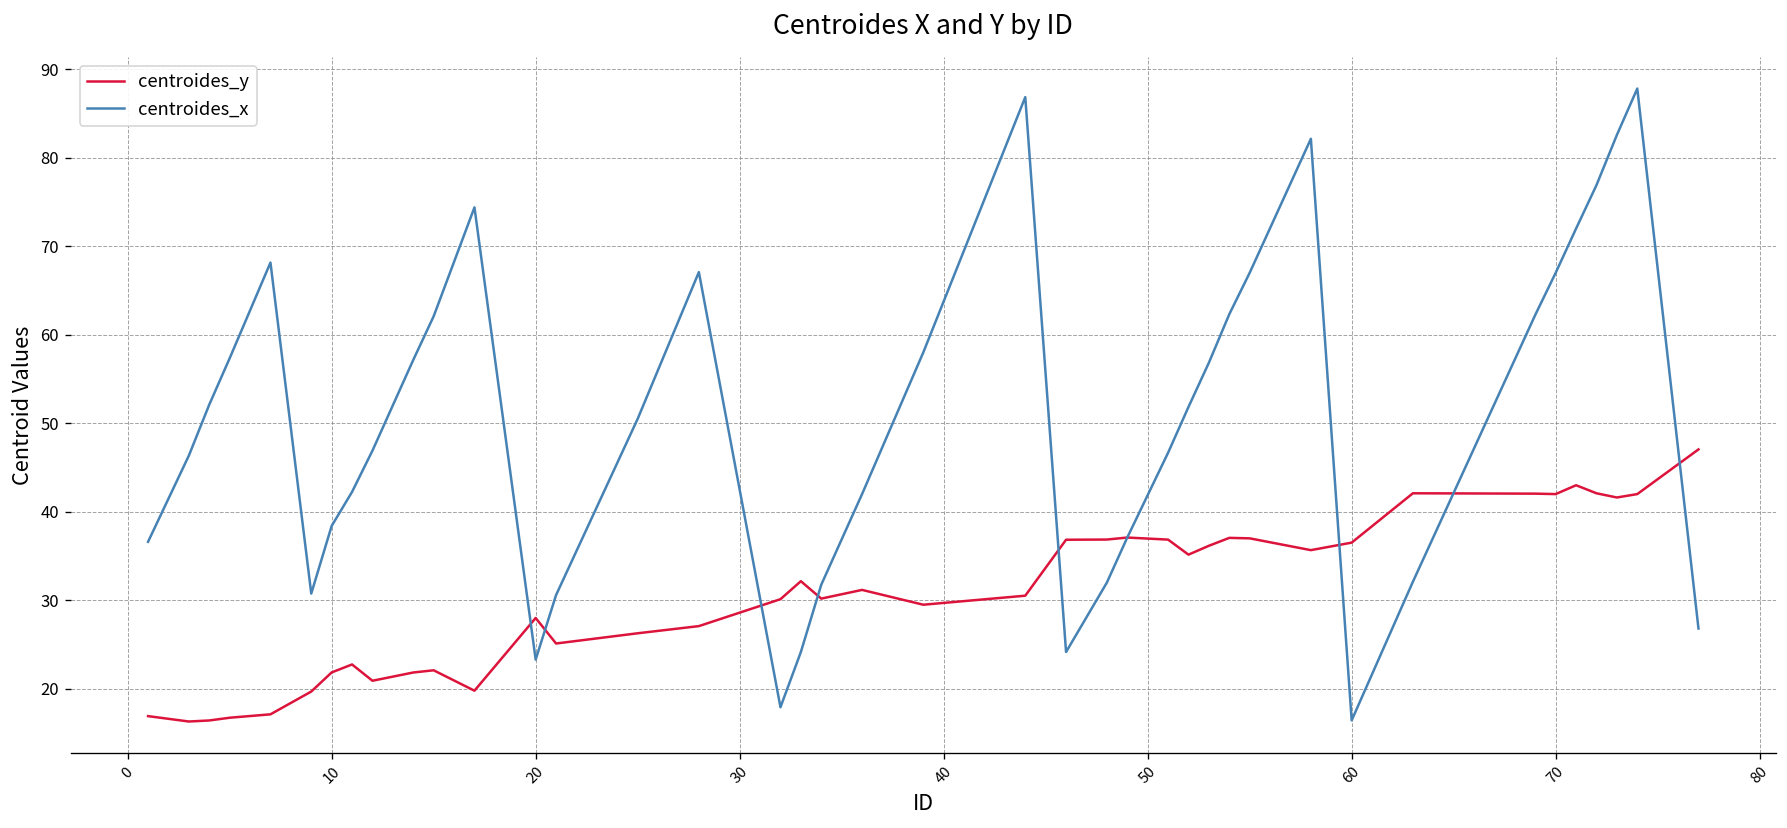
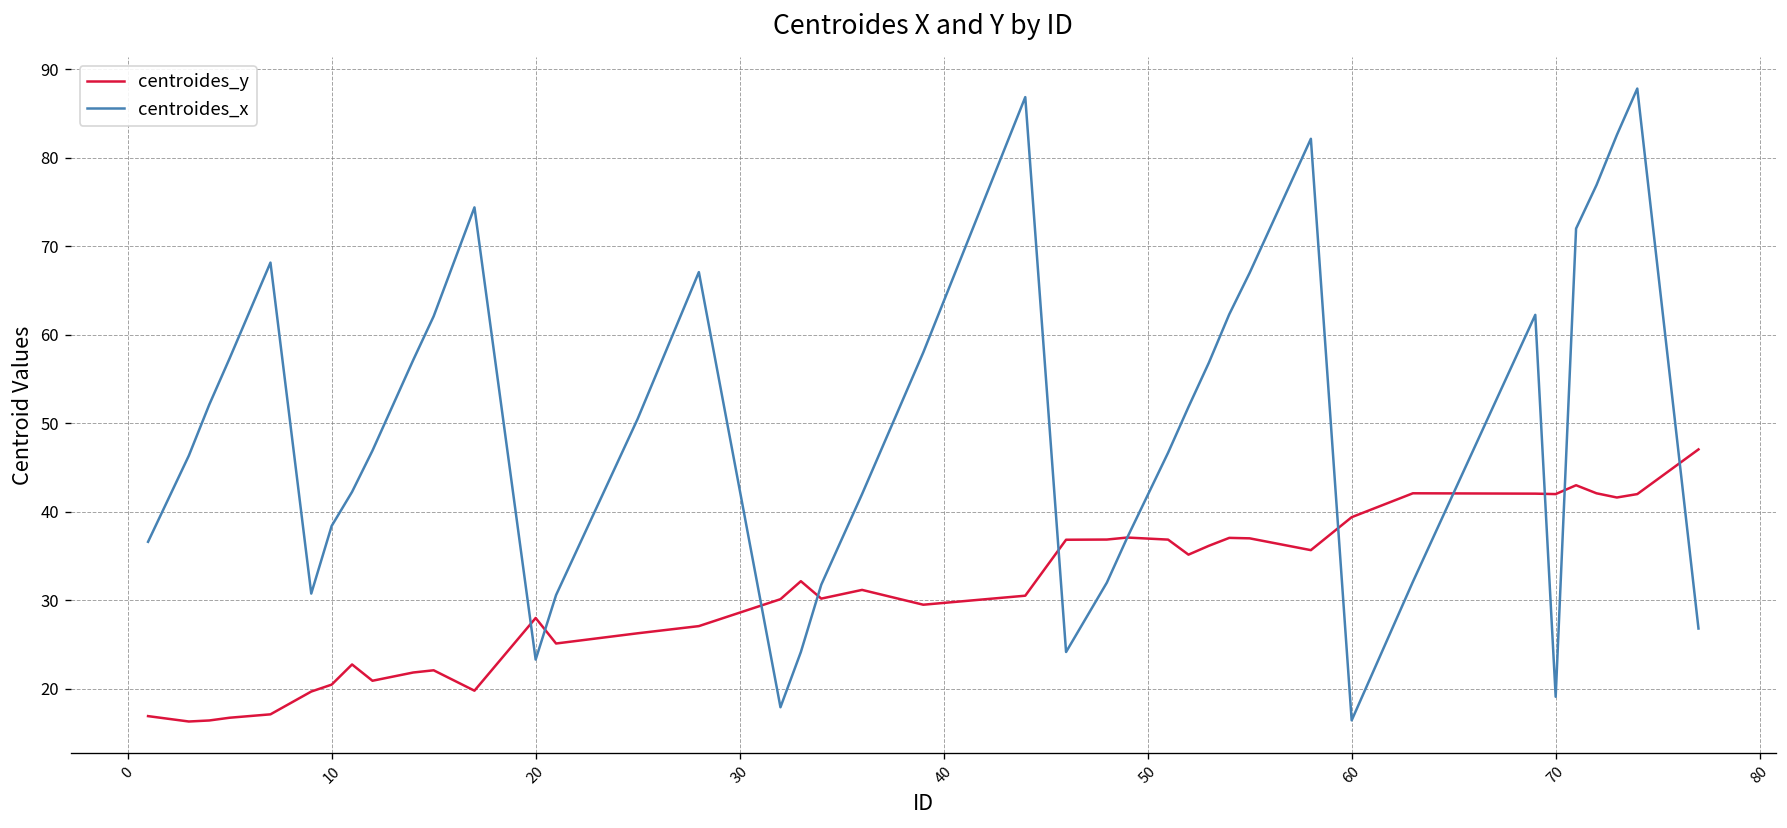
centroides_y, 10: 22 -> 20
centroides_y, 60: 37 -> 39
centroides_x, 70: 67 -> 19
